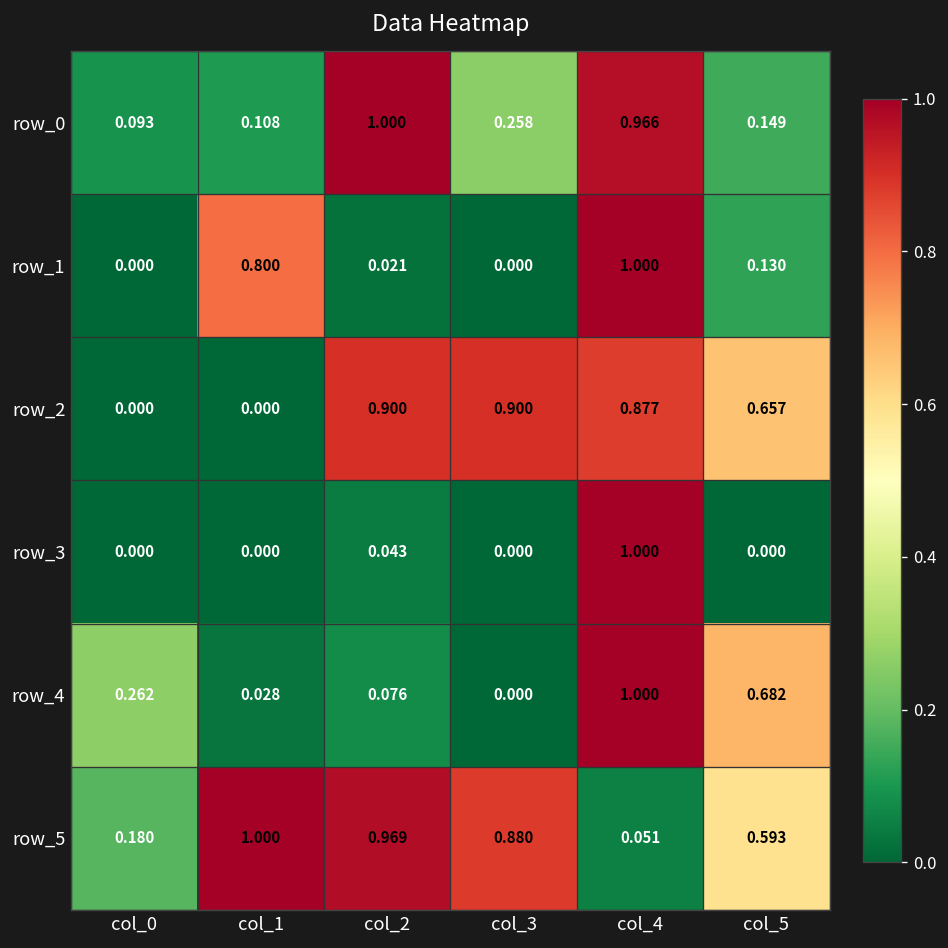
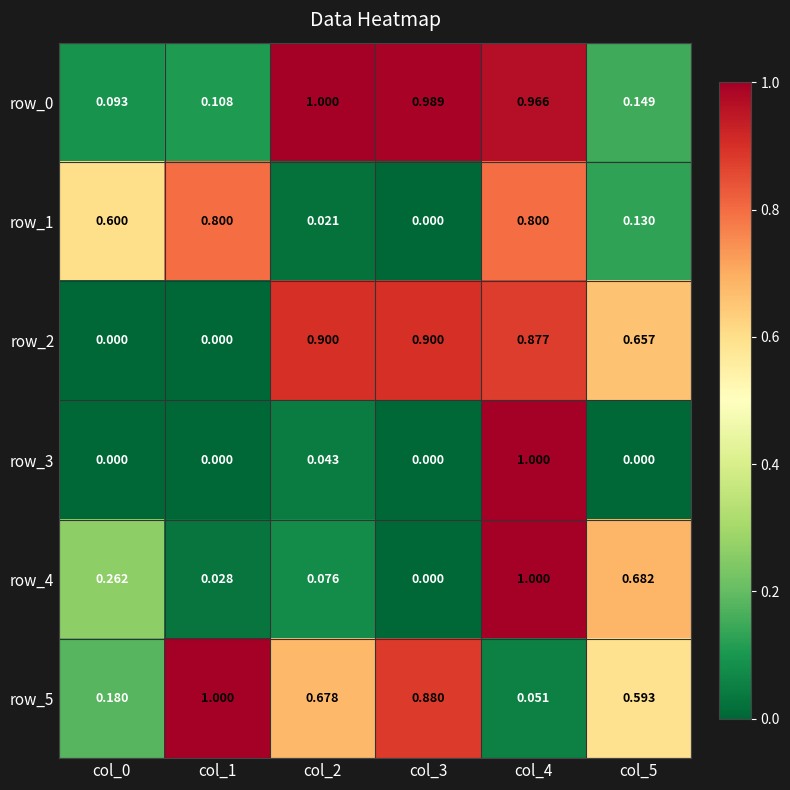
row_0, col_3: 0.258 -> 0.989
row_1, col_0: 0.000 -> 0.600
row_1, col_4: 1.000 -> 0.800
row_5, col_2: 0.969 -> 0.678
